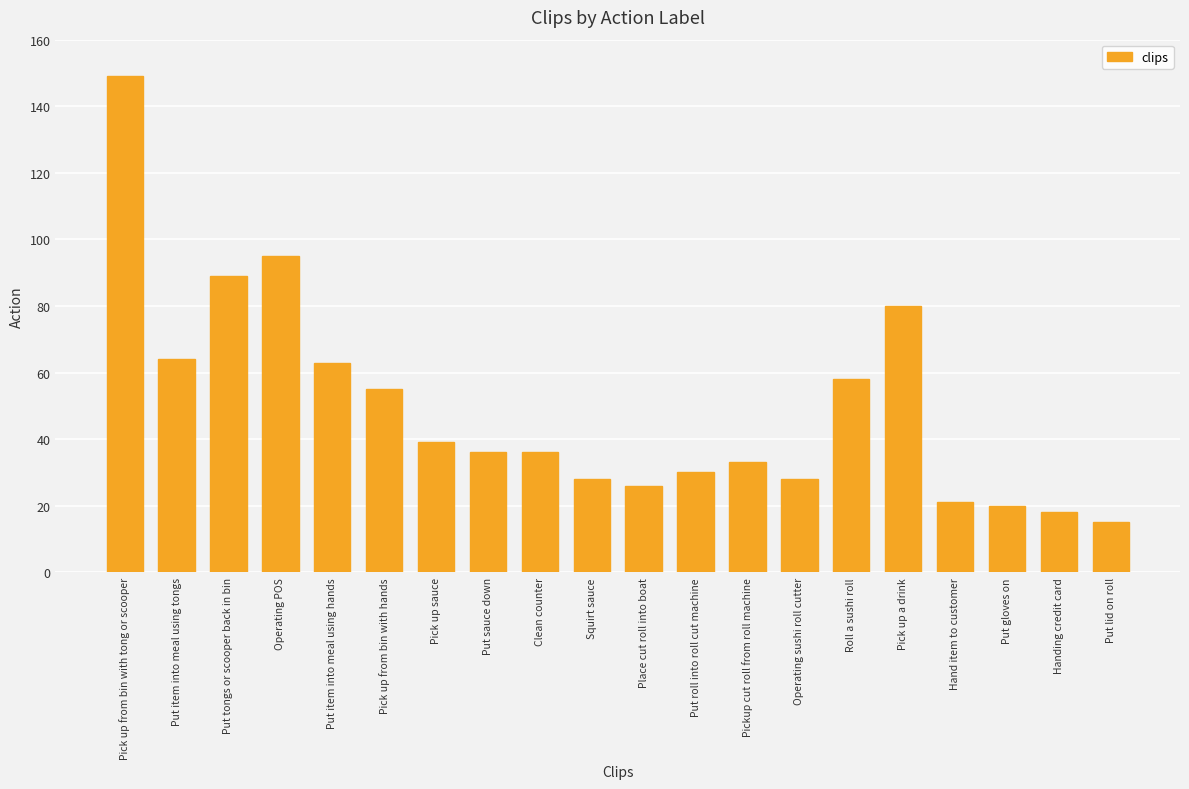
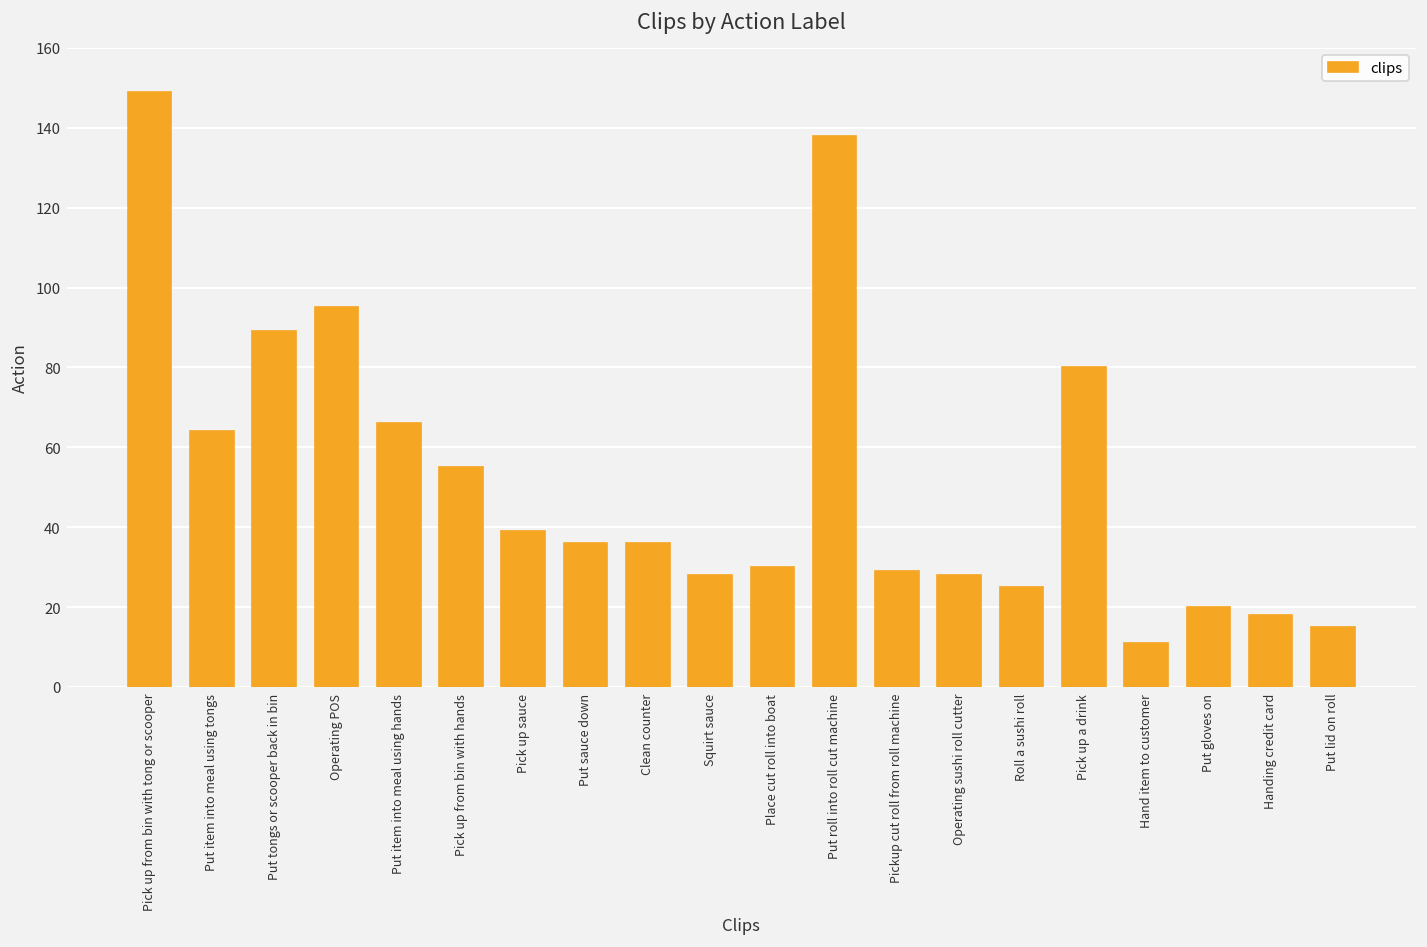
Put item into meal using hands: 63 -> 66
Place cut roll into boat: 26 -> 30
Put roll into roll cut machine: 30 -> 138
Pickup cut roll from roll machine: 33 -> 29
Roll a sushi roll: 58 -> 25
Hand item to customer: 21 -> 11
